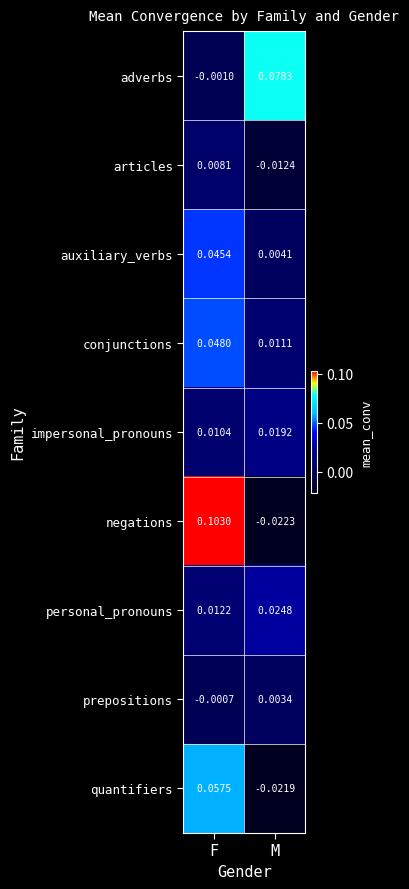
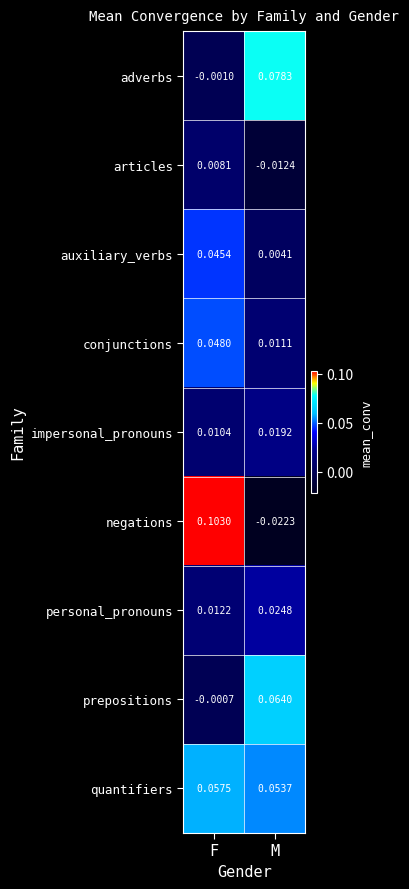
prepositions, M: 0.0034 -> 0.0640
quantifiers, M: -0.0219 -> 0.0537
